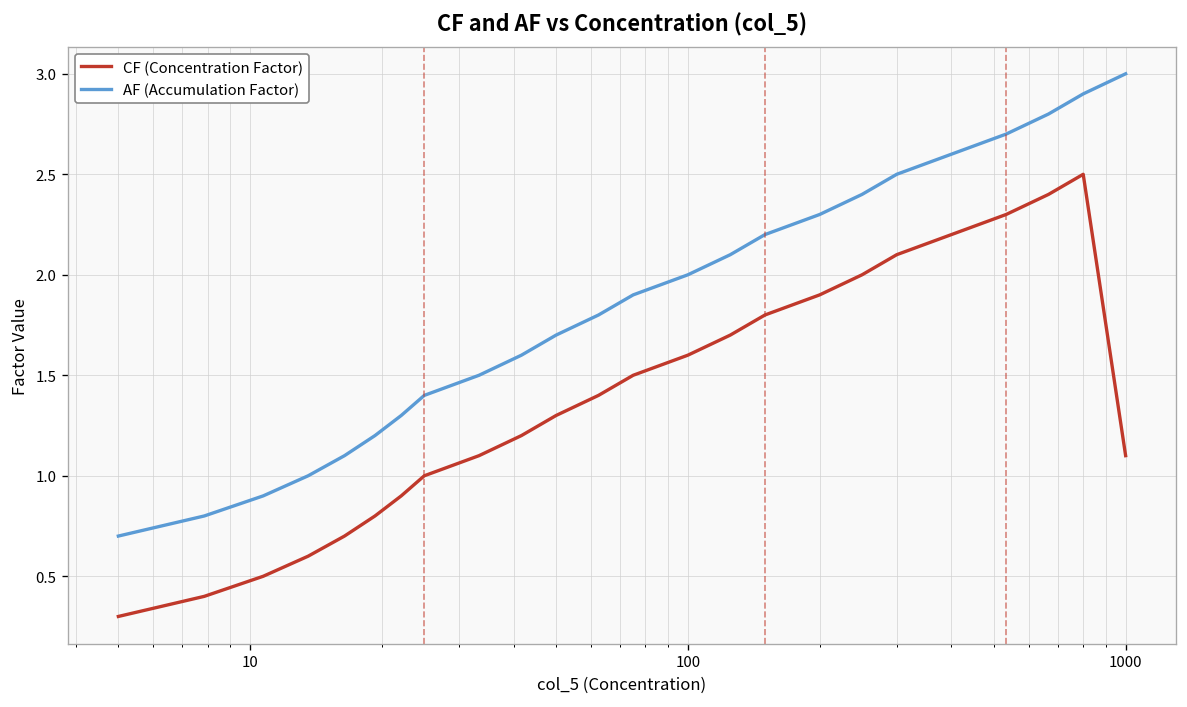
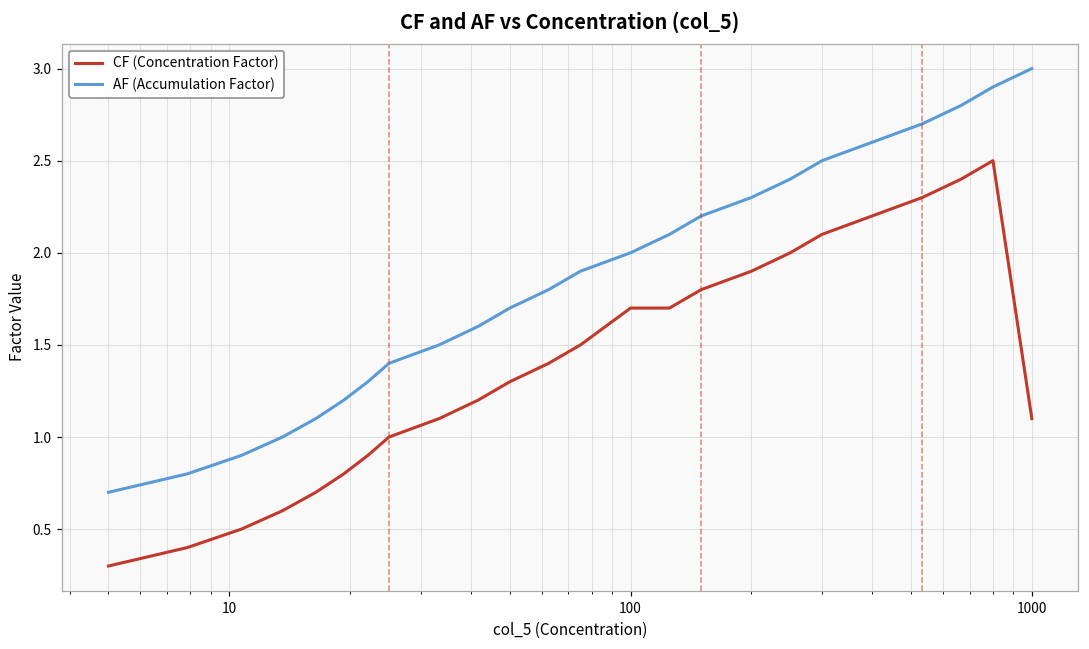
CF (Concentration Factor), 100: 1.6 -> 1.7
